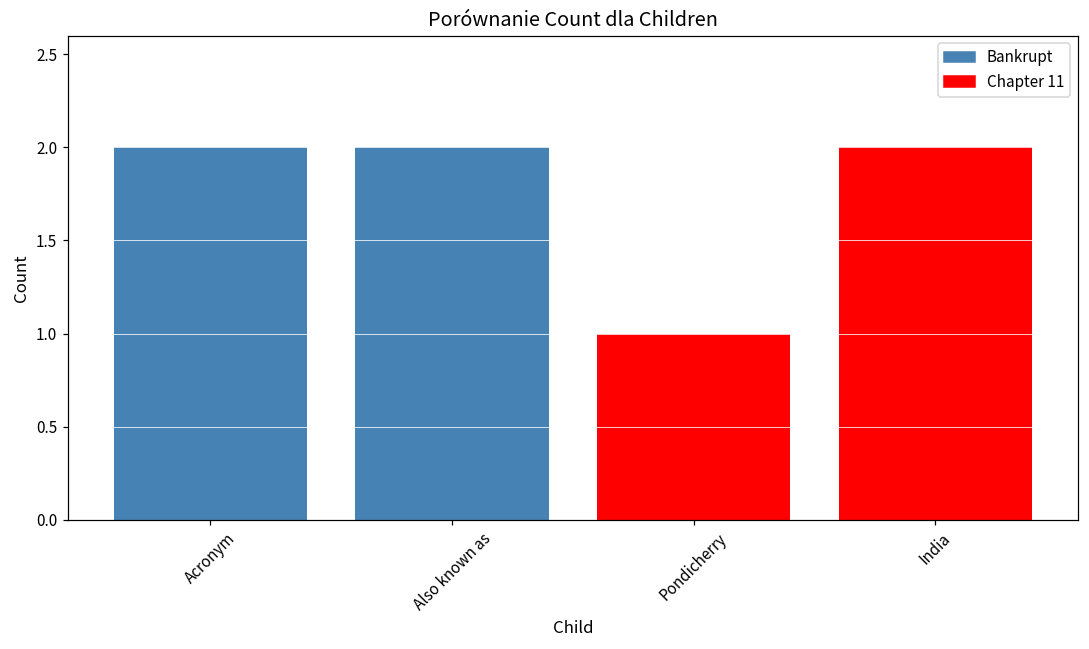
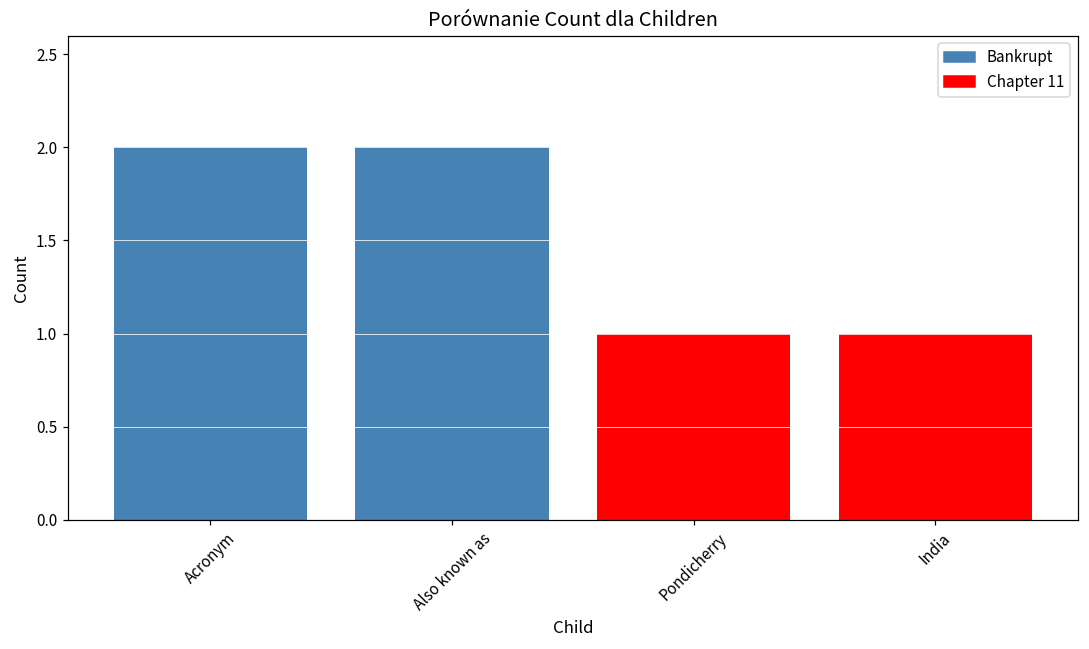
India: 2 -> 1
